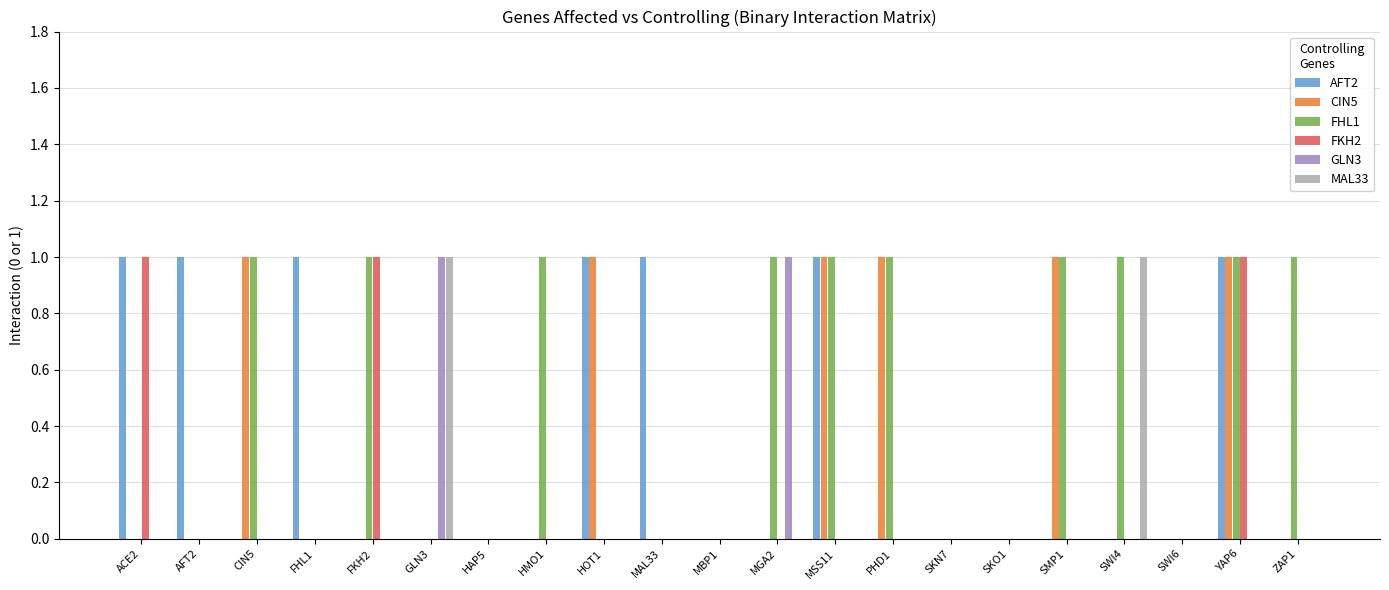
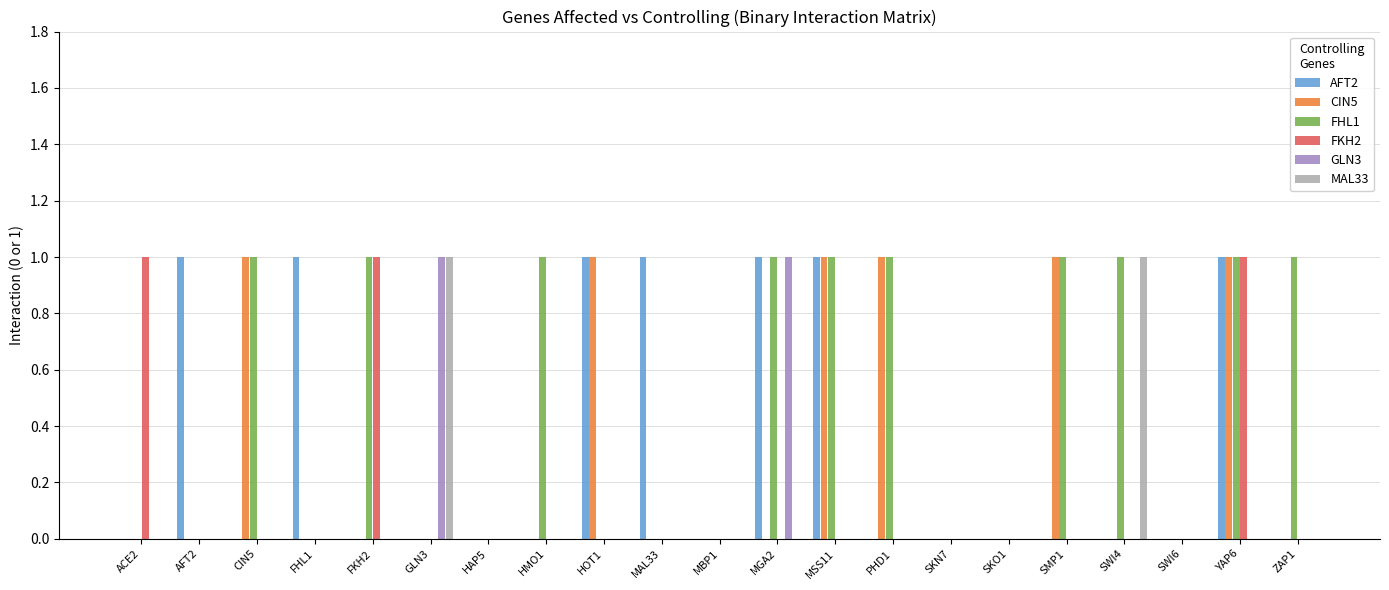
AFT2, ACE2: 1 -> 0
AFT2, MGA2: 0 -> 1
